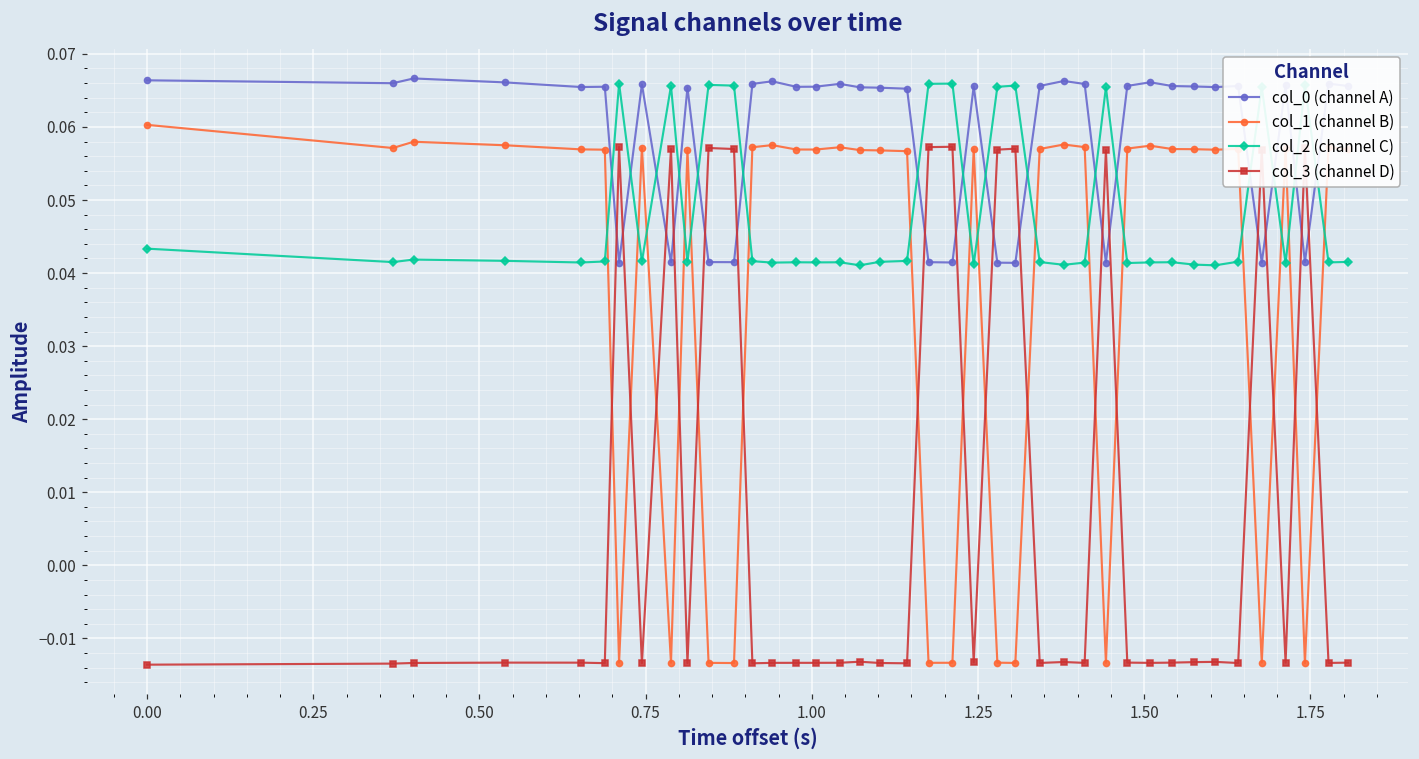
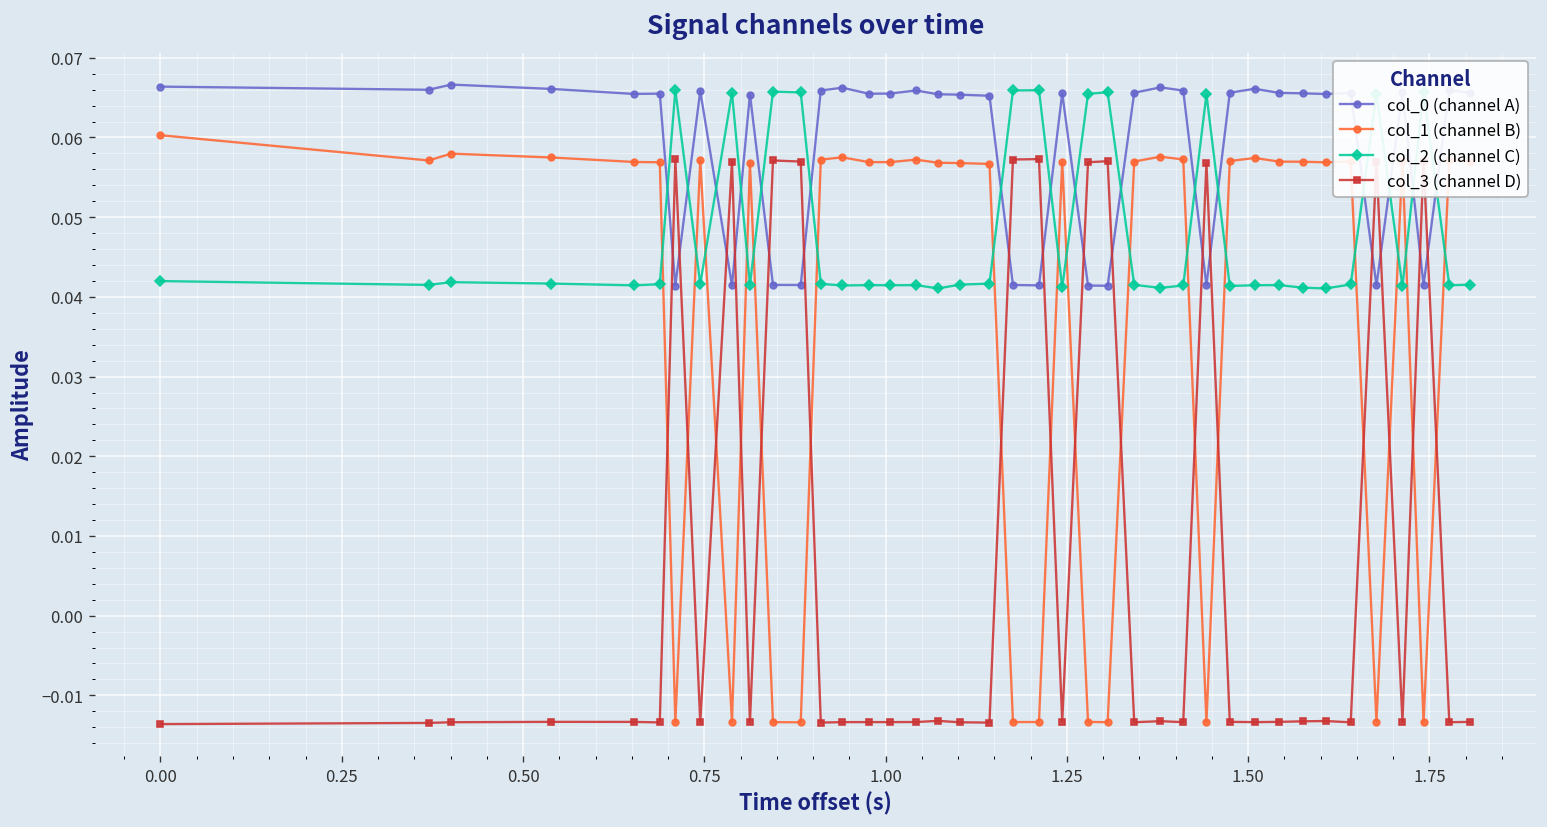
col_2 (channel C), 0.00: 0.043 -> 0.042
